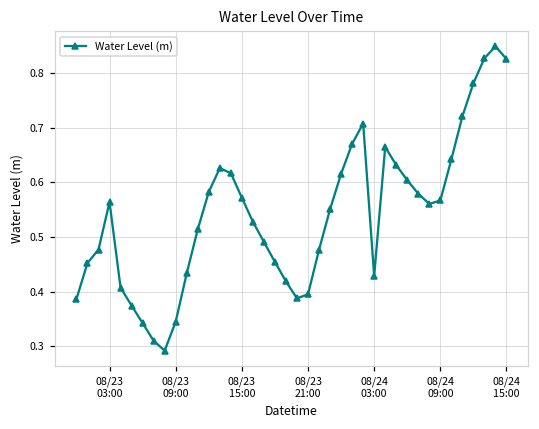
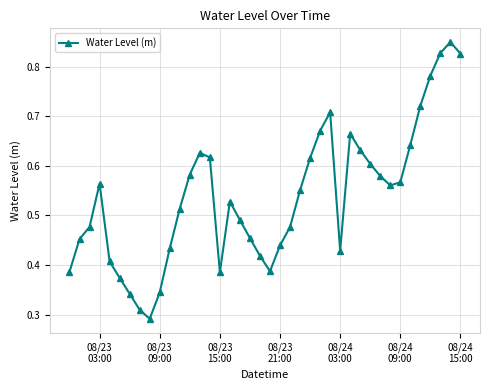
08/23 15:00: 0.57 -> 0.39
08/23 21:00: 0.40 -> 0.44
